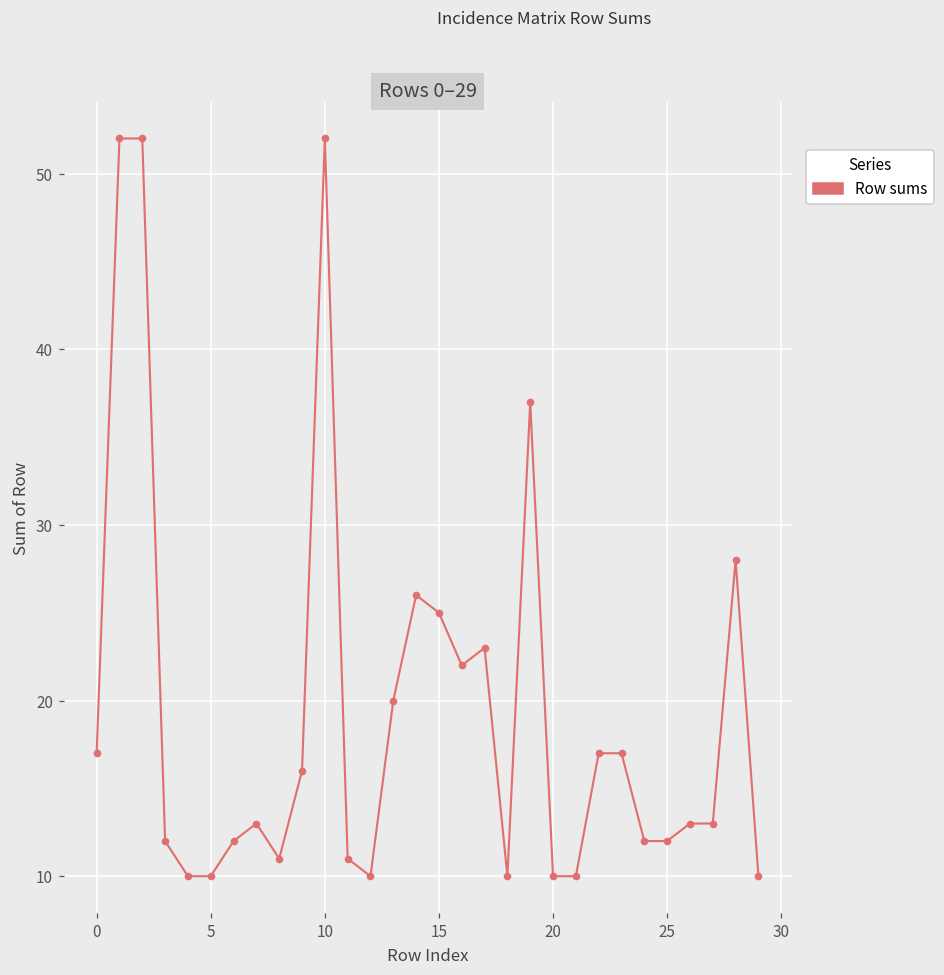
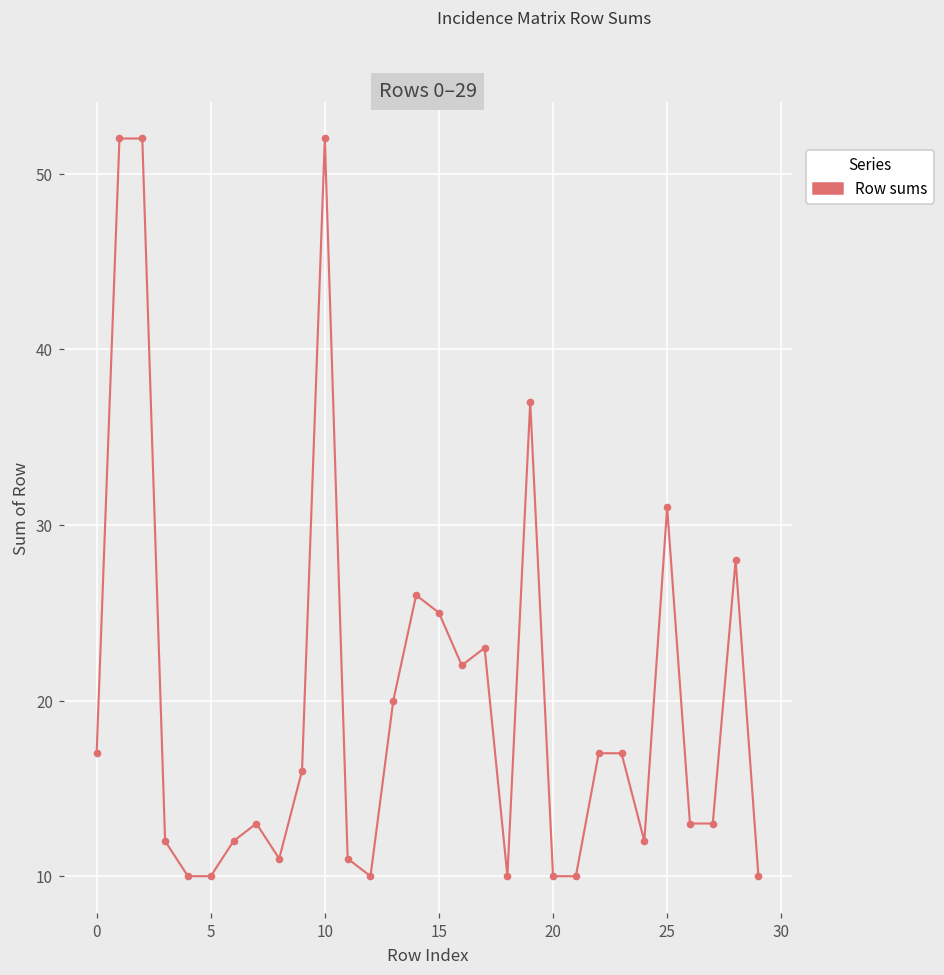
25: 12 -> 31
